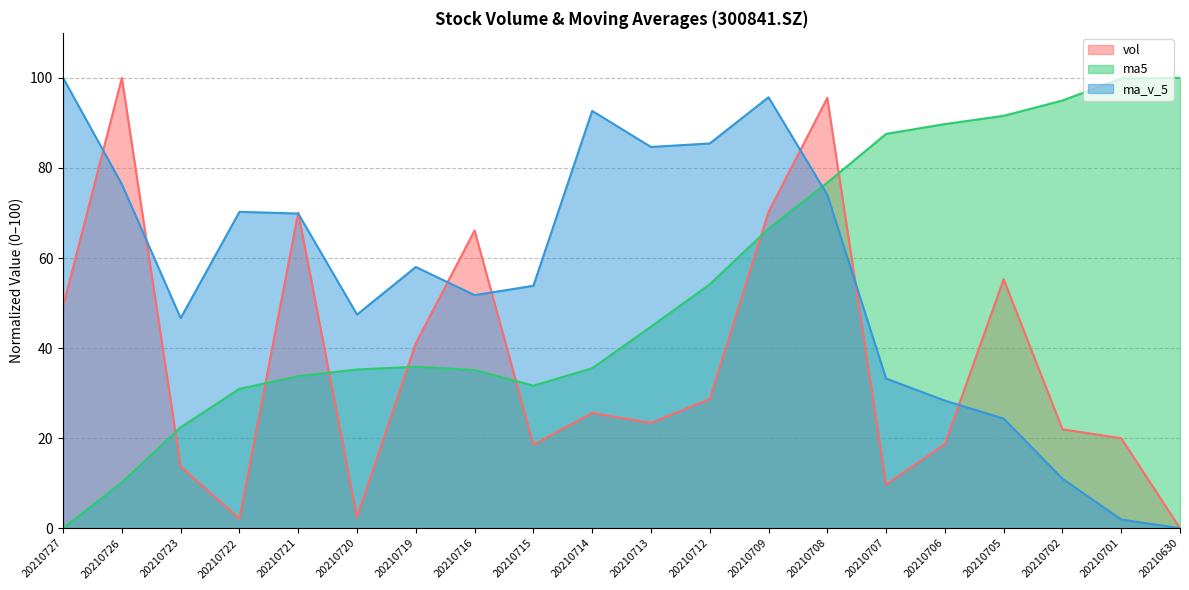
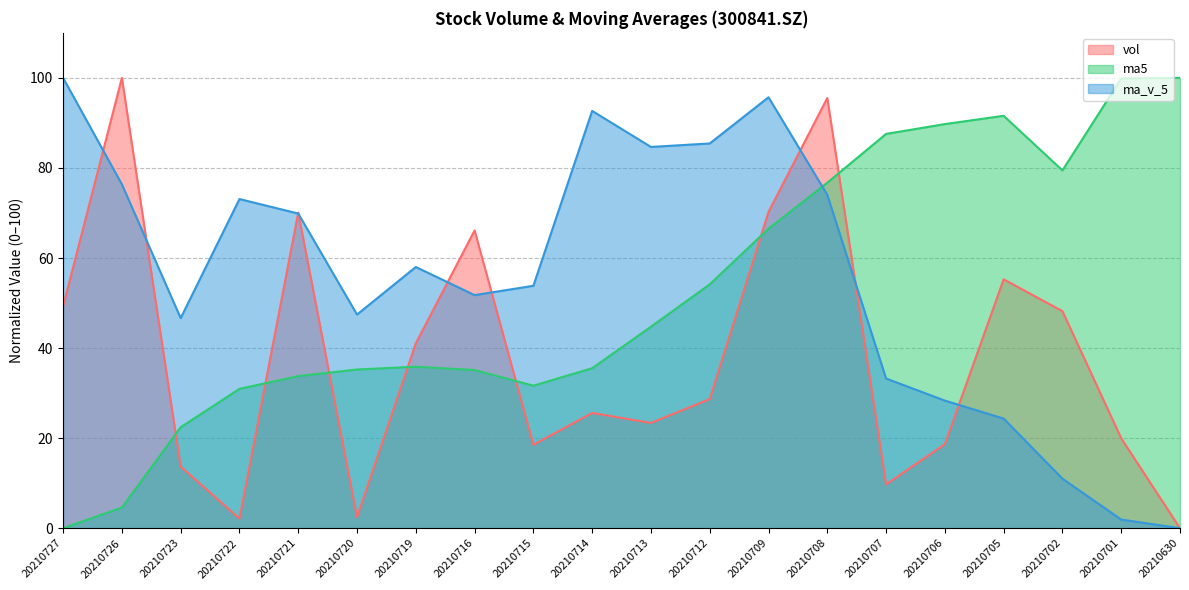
ma5, 20210726: 10 -> 5
ma_v_5, 20210722: 70 -> 73
vol, 20210702: 22 -> 48
ma5, 20210702: 95 -> 79
